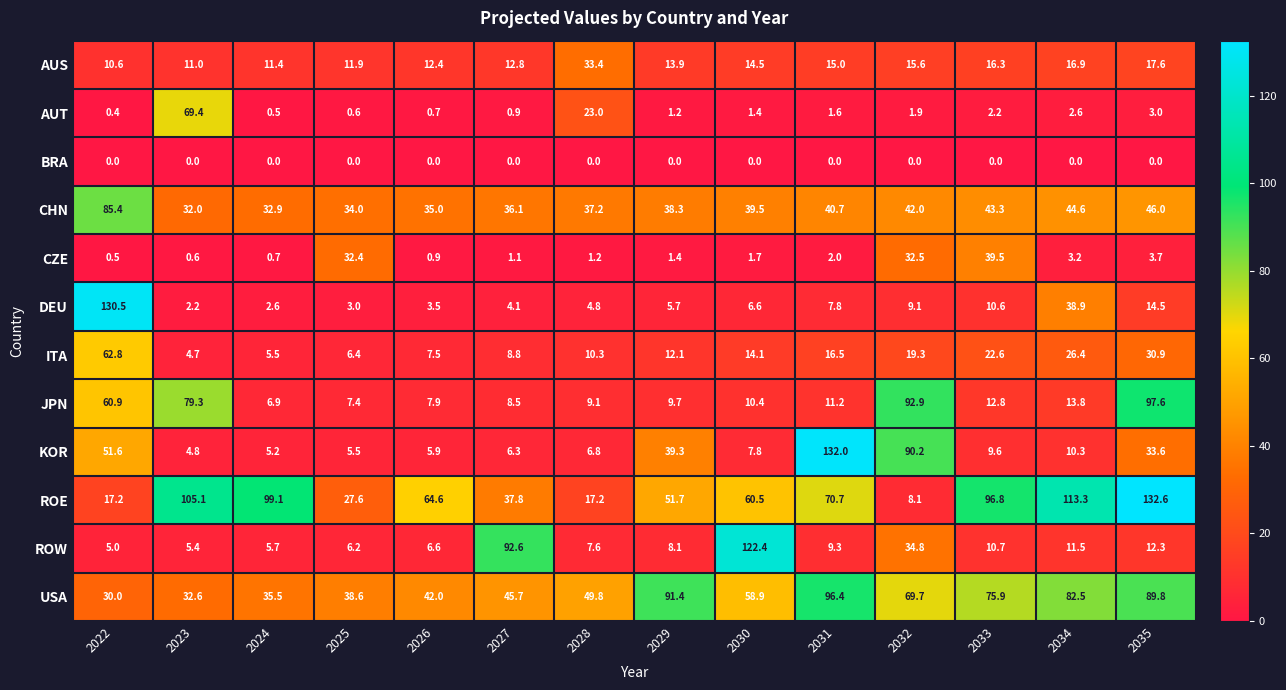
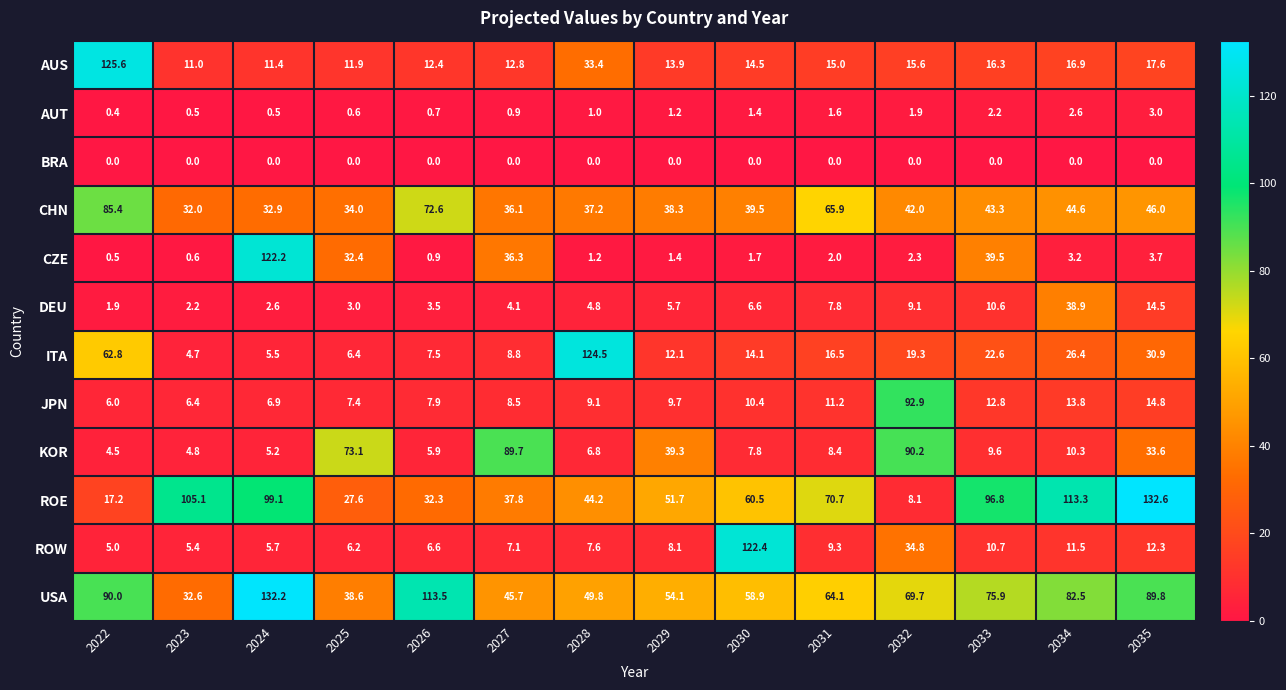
AUS, 2022: 10.6 -> 125.6
AUT, 2023: 69.4 -> 0.5
AUT, 2028: 23.0 -> 1.0
CHN, 2026: 35.0 -> 72.6
CHN, 2031: 40.7 -> 65.9
CZE, 2024: 0.7 -> 122.2
CZE, 2027: 1.1 -> 36.3
CZE, 2032: 32.5 -> 2.3
DEU, 2022: 130.5 -> 1.9
ITA, 2028: 10.3 -> 124.5
JPN, 2022: 60.9 -> 6.0
JPN, 2023: 79.3 -> 6.4
JPN, 2035: 97.6 -> 14.8
KOR, 2022: 51.6 -> 4.5
KOR, 2025: 5.5 -> 73.1
KOR, 2027: 6.3 -> 89.7
KOR, 2031: 132.0 -> 8.4
ROE, 2026: 64.6 -> 32.3
ROE, 2028: 17.2 -> 44.2
ROW, 2027: 92.6 -> 7.1
USA, 2022: 30.0 -> 90.0
USA, 2024: 35.5 -> 132.2
USA, 2026: 42.0 -> 113.5
USA, 2029: 91.4 -> 54.1
USA, 2031: 96.4 -> 64.1
